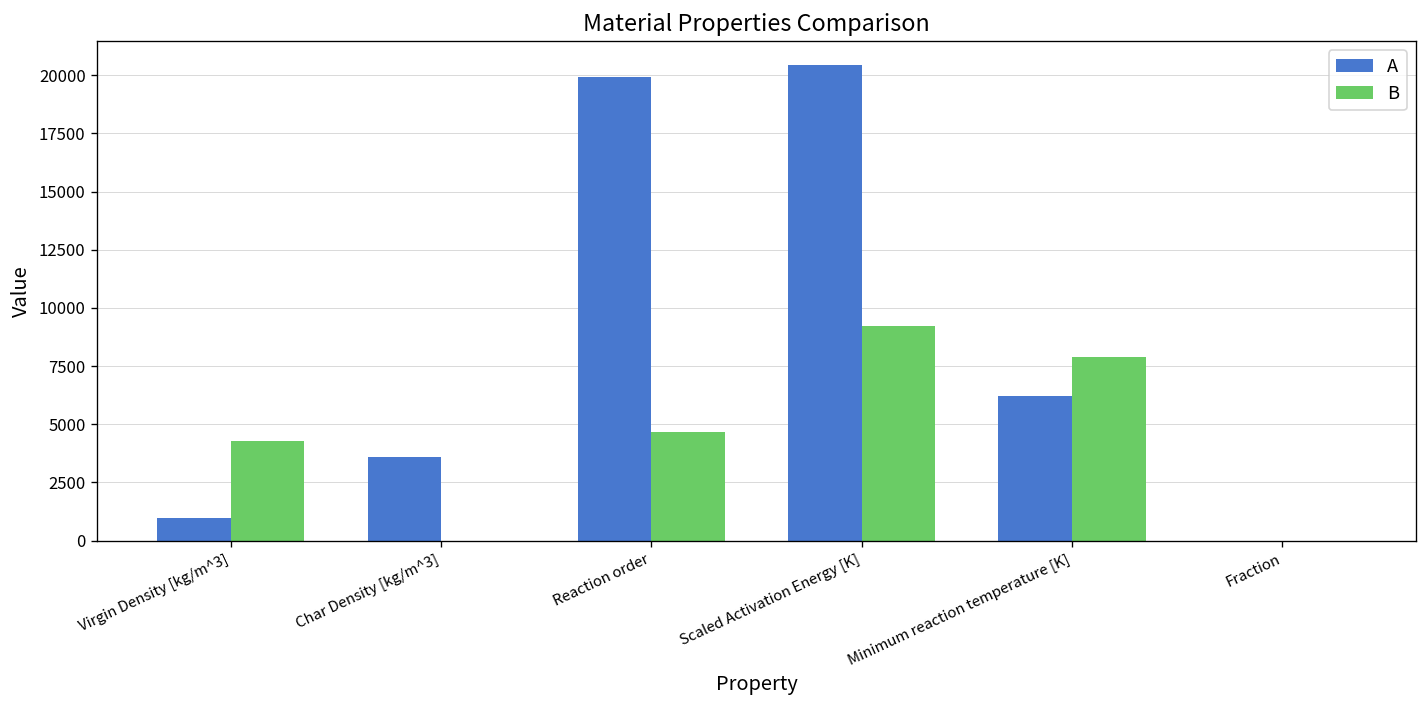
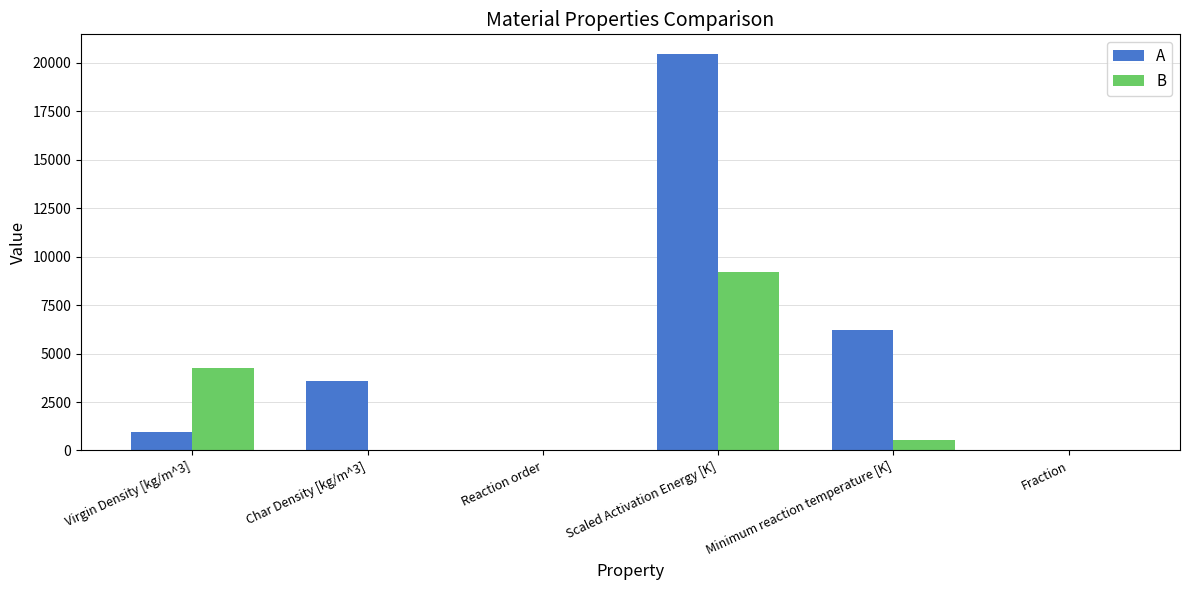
A, Reaction order: 19900 -> 0
B, Reaction order: 4700 -> 0
B, Minimum reaction temperature [K]: 7900 -> 600
